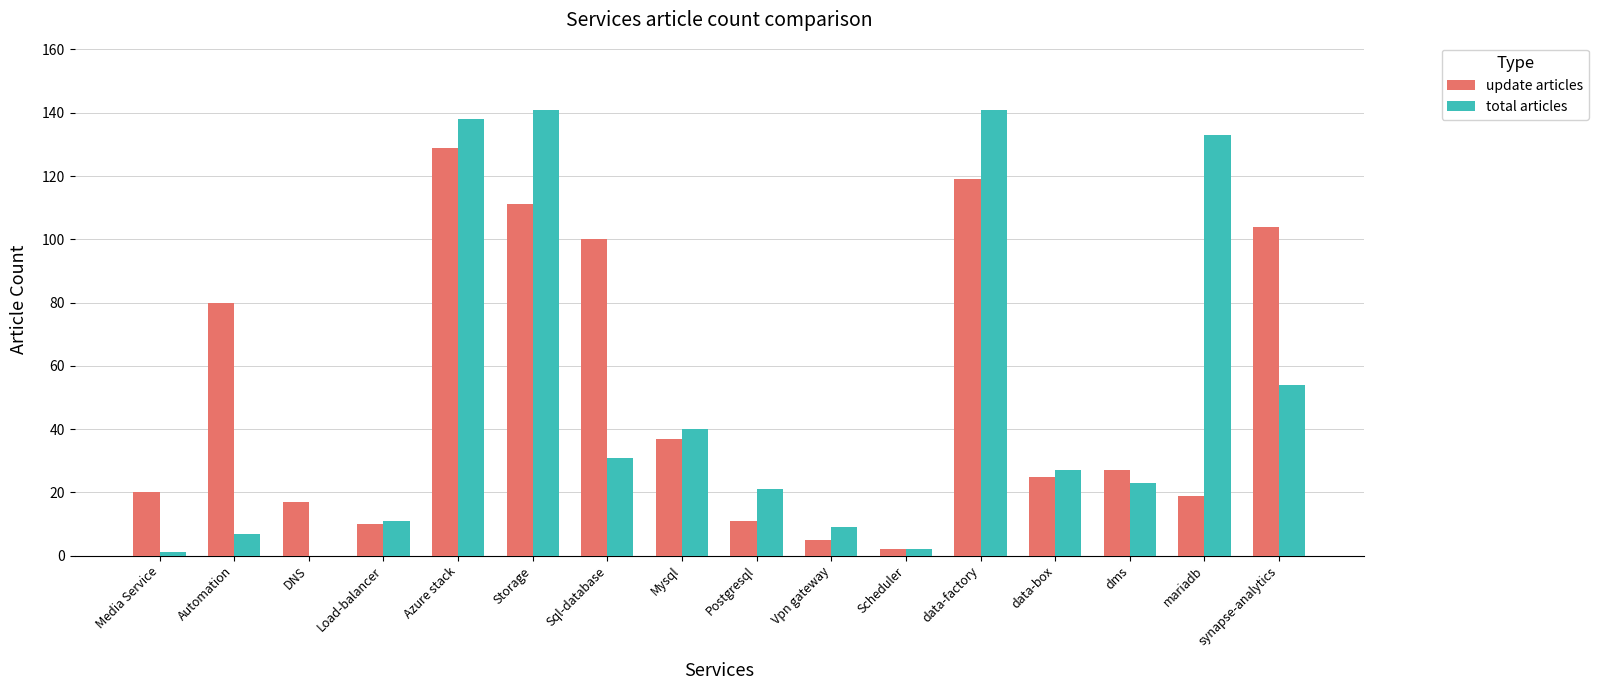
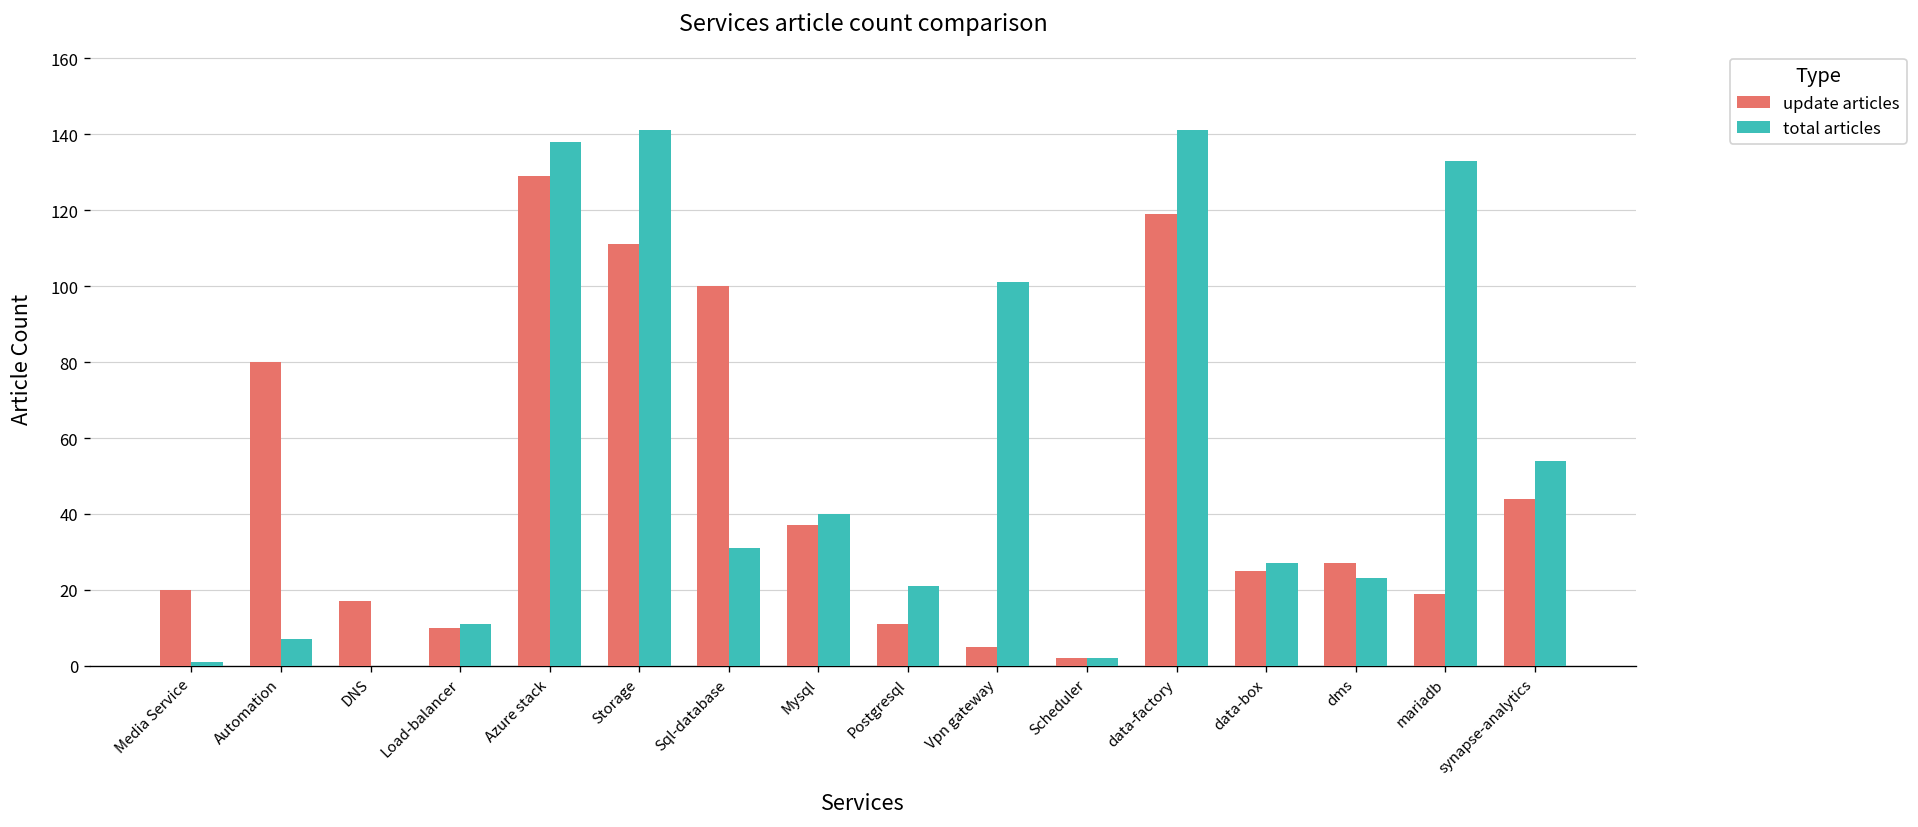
total articles, Vpn gateway: 9 -> 101
update articles, synapse-analytics: 104 -> 44
